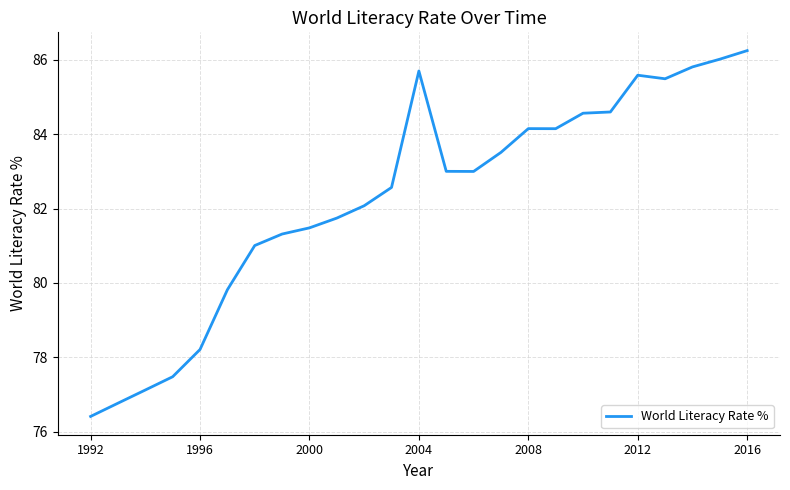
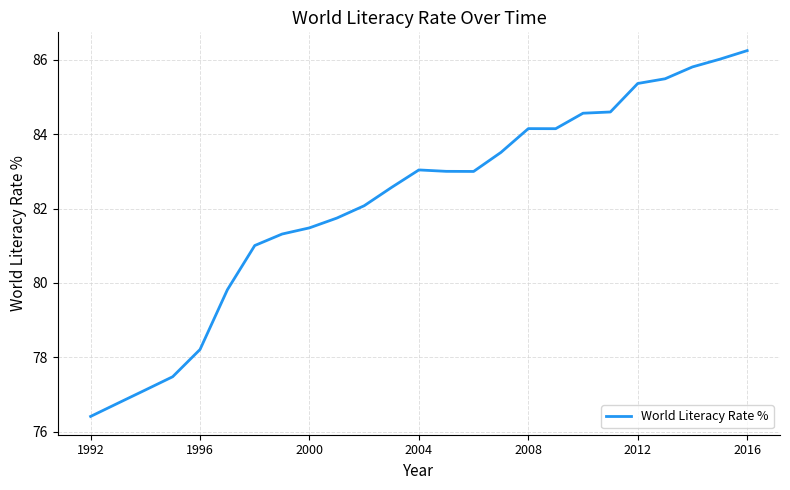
2004: 85.7 -> 83.0
2012: 85.6 -> 85.4
